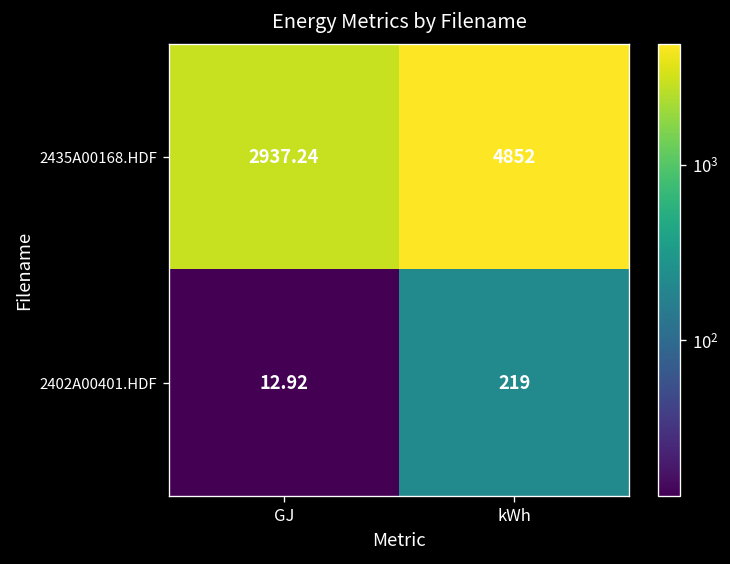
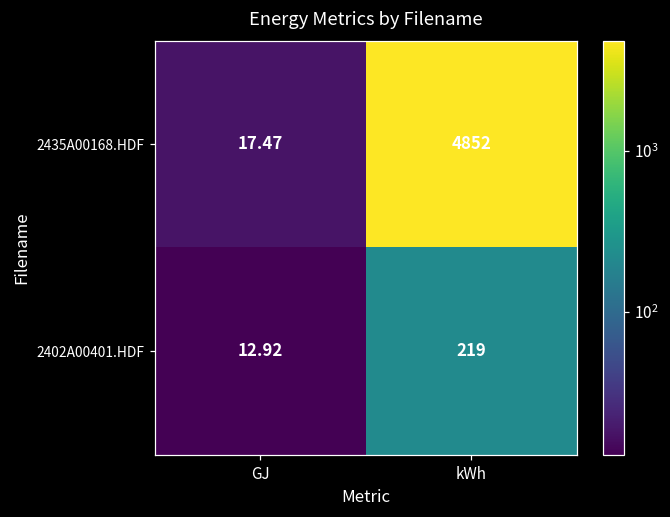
2435A00168.HDF, GJ: 2937.24 -> 17.47
